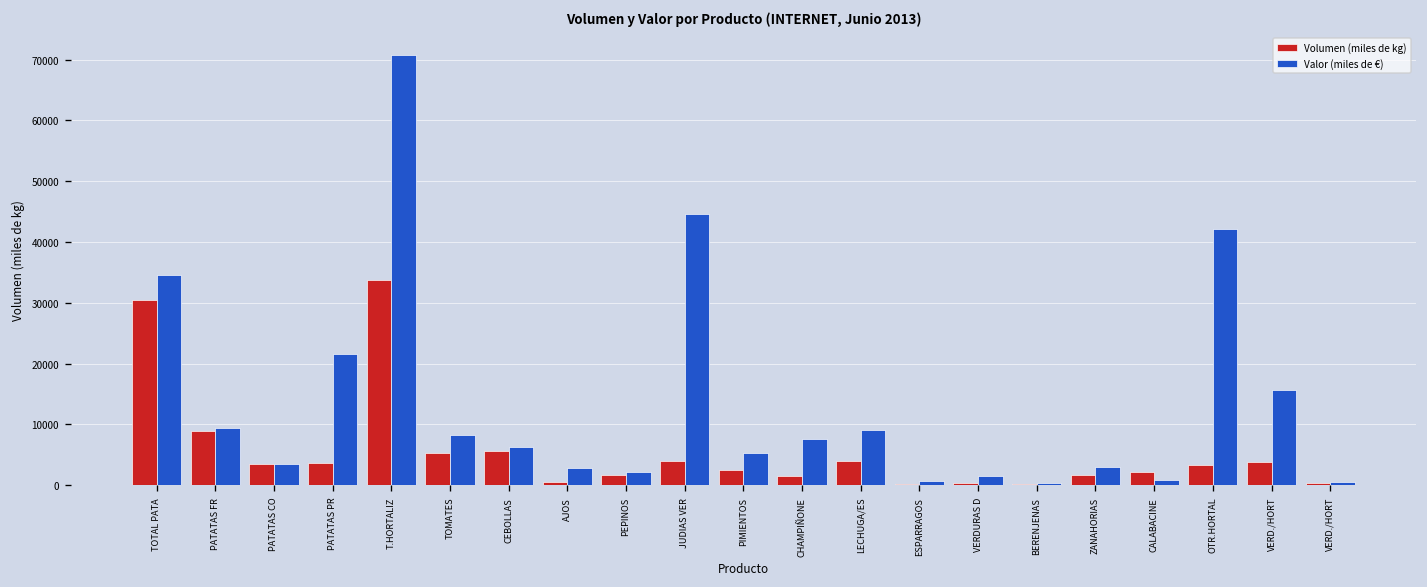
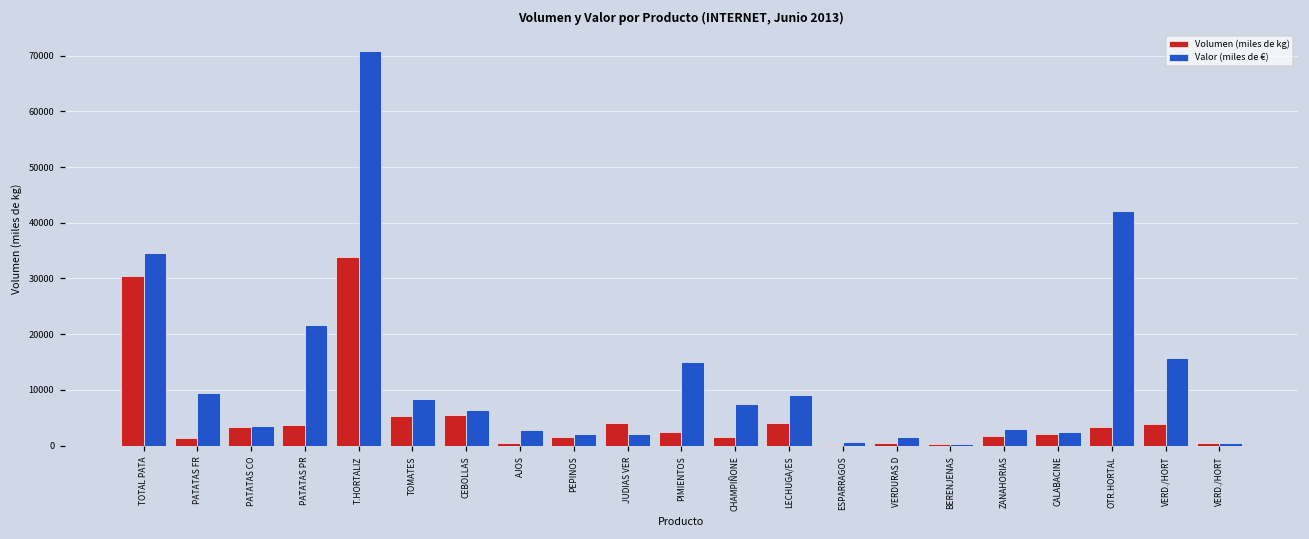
Volumen (miles de kg), PATATAS FR: 9000 -> 1000
Valor (miles de €), JUDIAS VER: 45000 -> 2000
Valor (miles de €), PIMIENTOS: 5000 -> 15000
Valor (miles de €), CALABACINE: 1000 -> 2000
